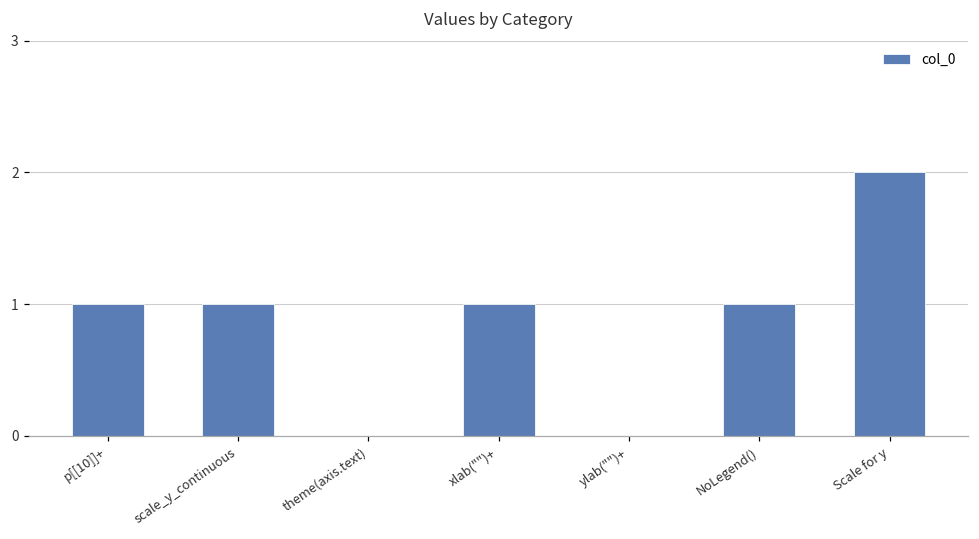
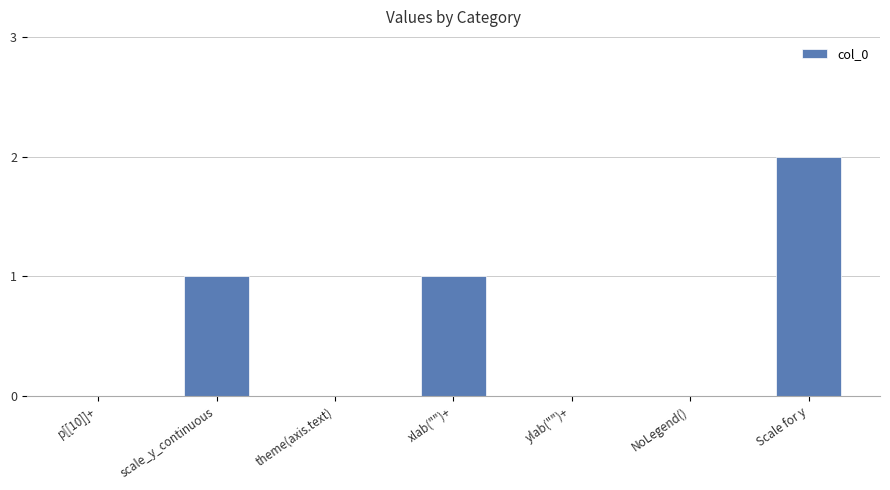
p[[10]]+: 1 -> 0
NoLegend(): 1 -> 0
